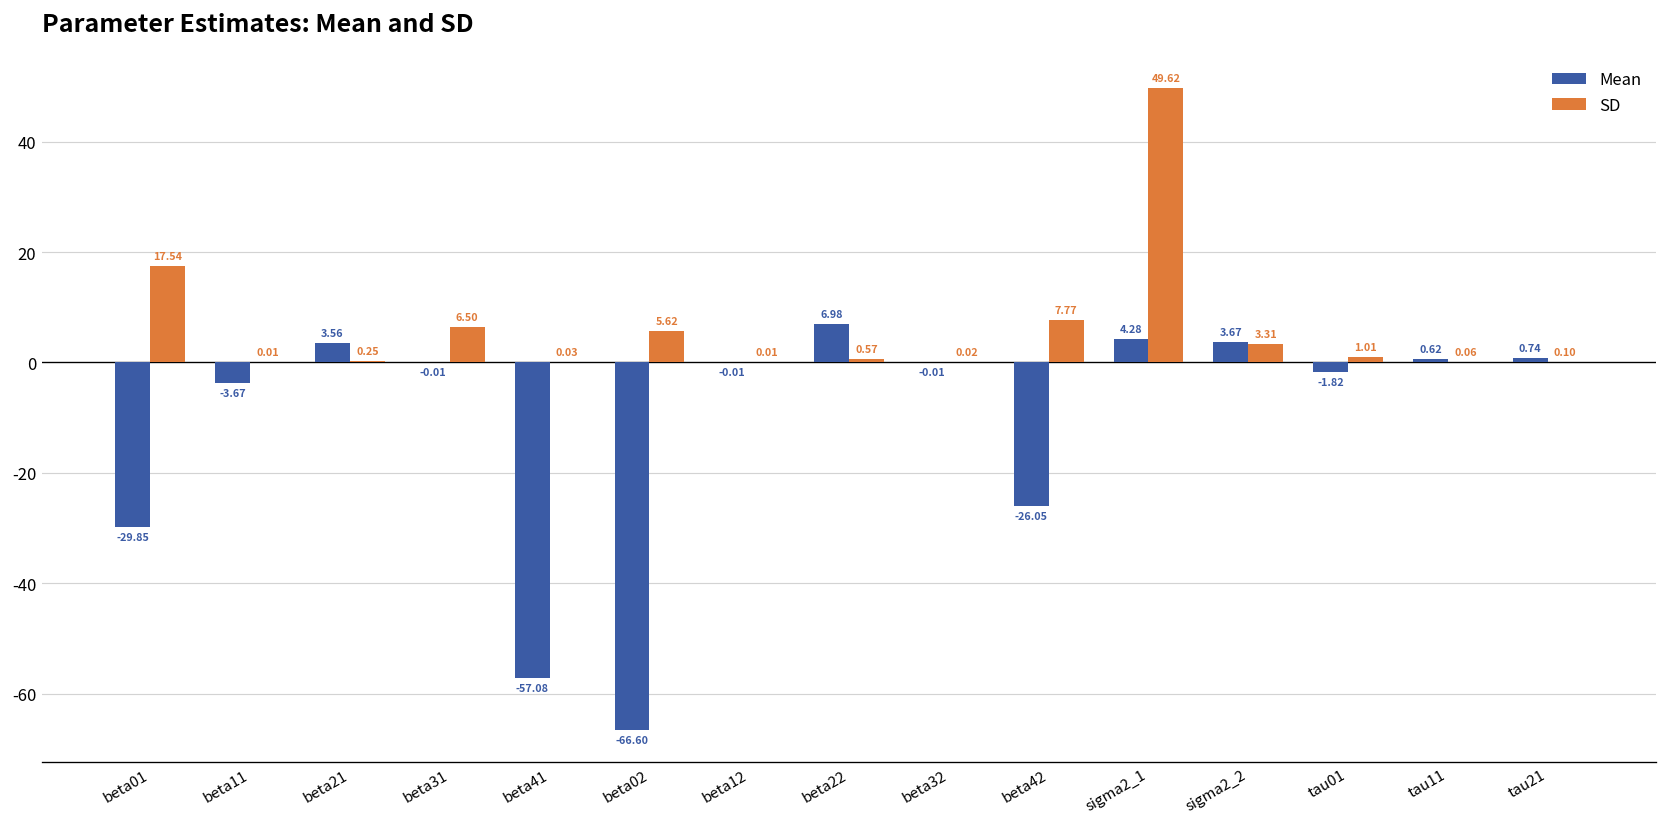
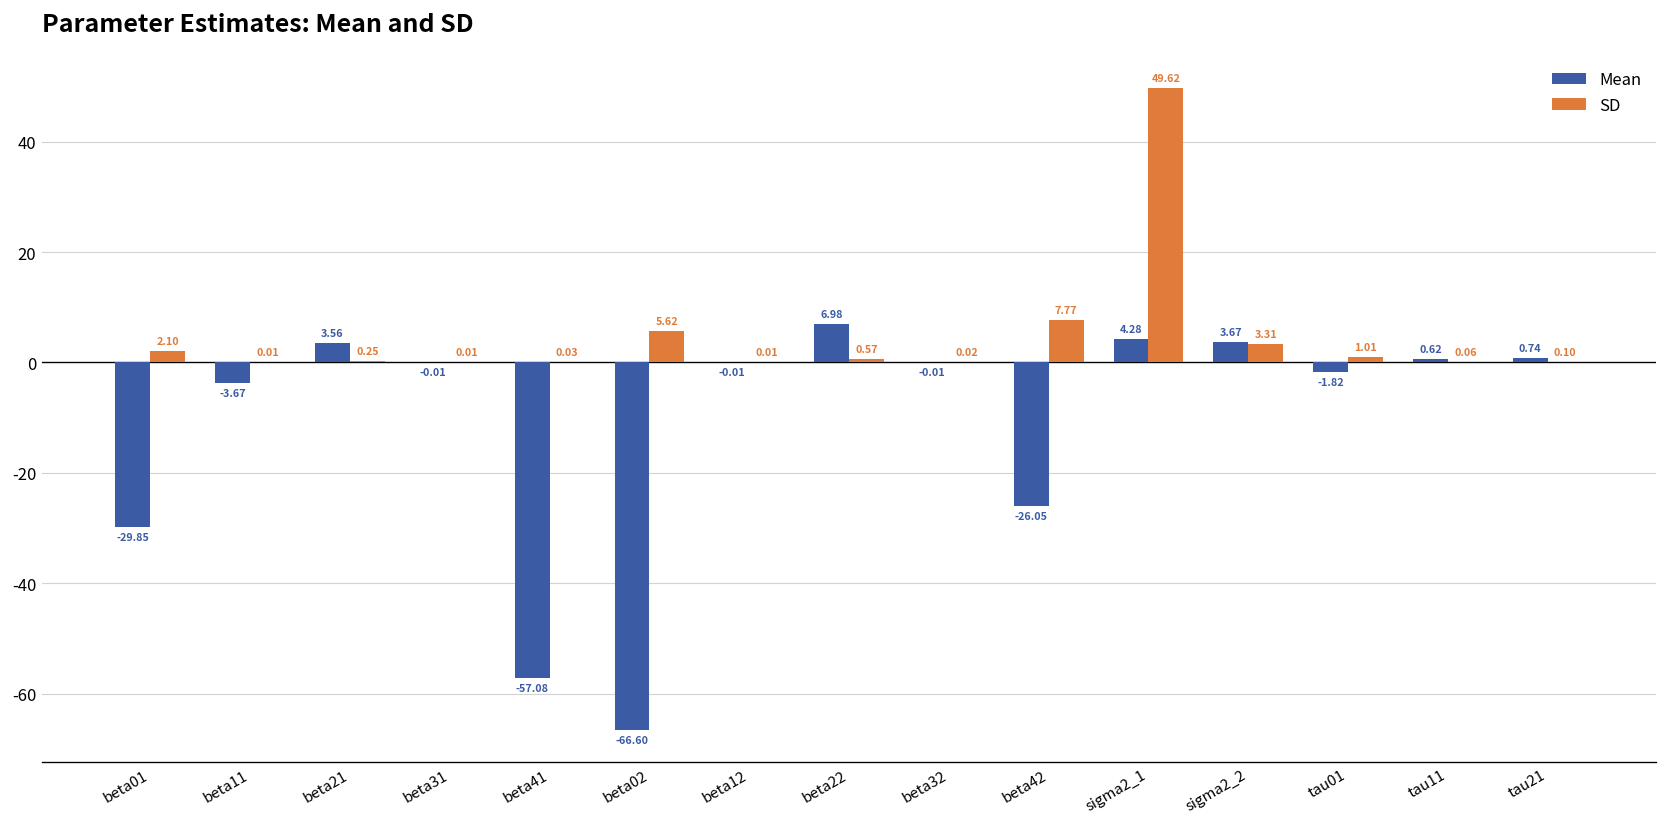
SD, beta01: 17.54 -> 2.10
SD, beta31: 6.50 -> 0.01
